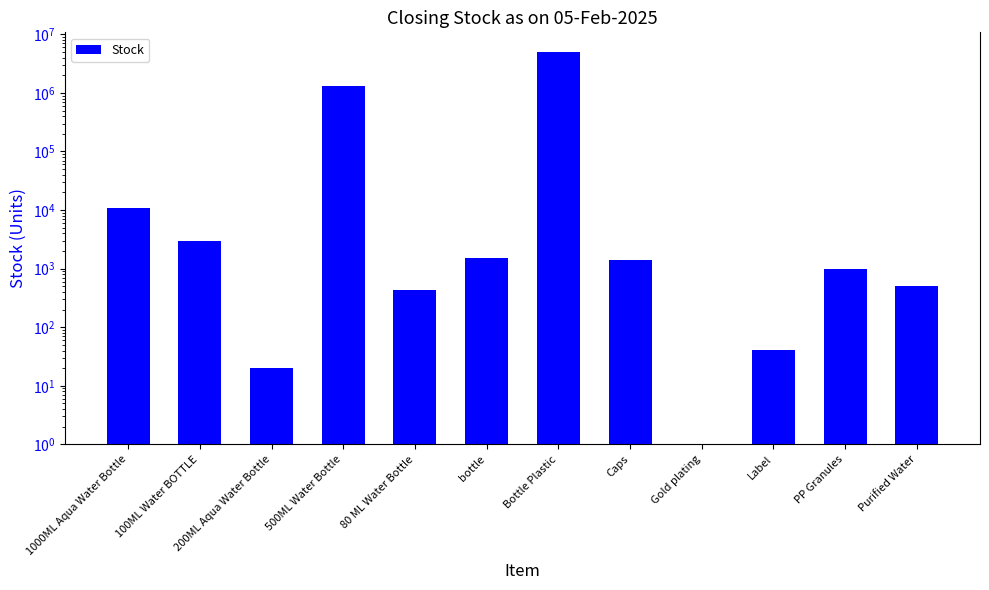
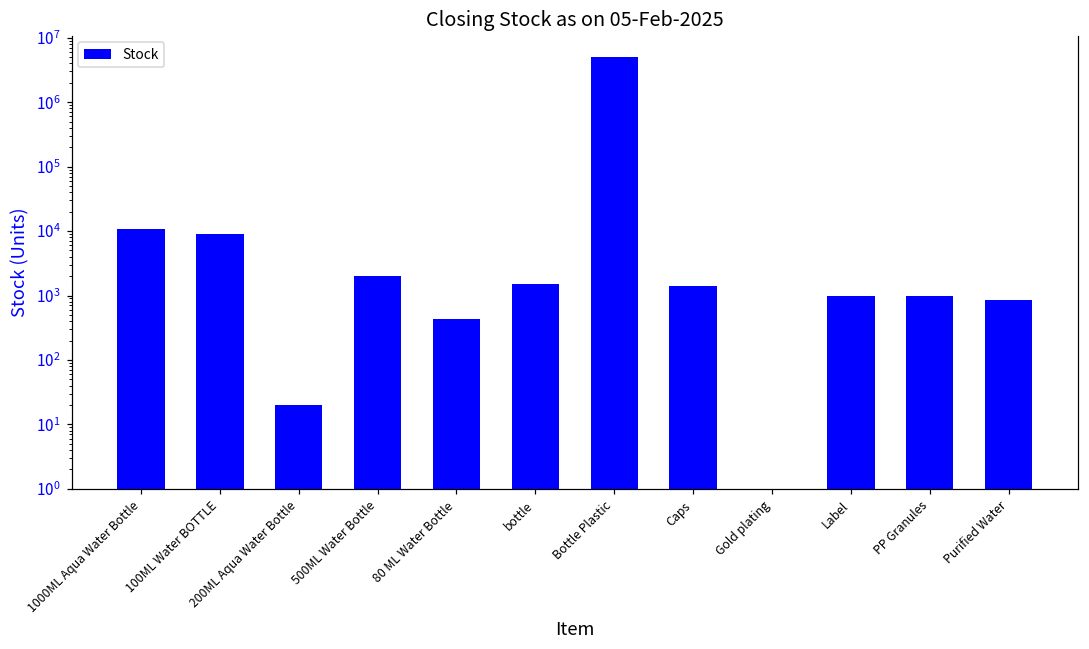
100ML Water BOTTLE: 3000 -> 9000
500ML Water Bottle: 1300000 -> 2000
Label: 40 -> 1000
Purified Water: 500 -> 900
